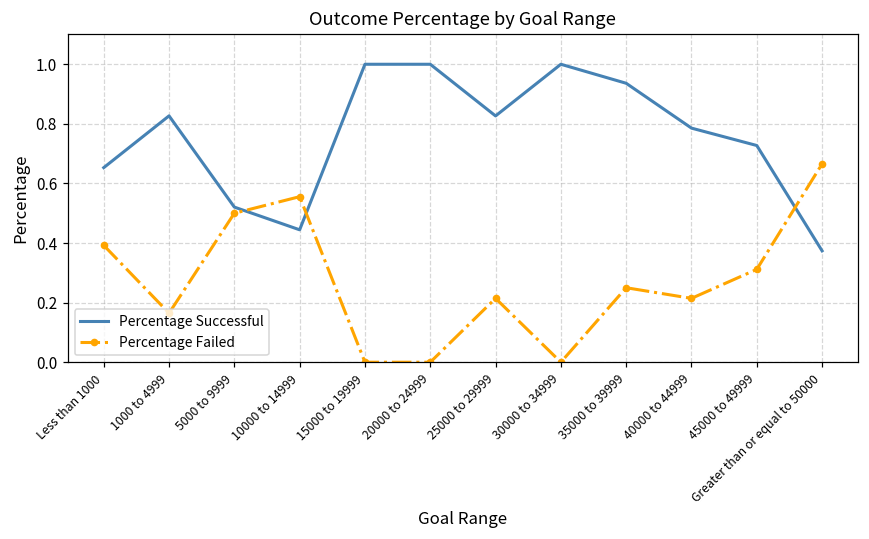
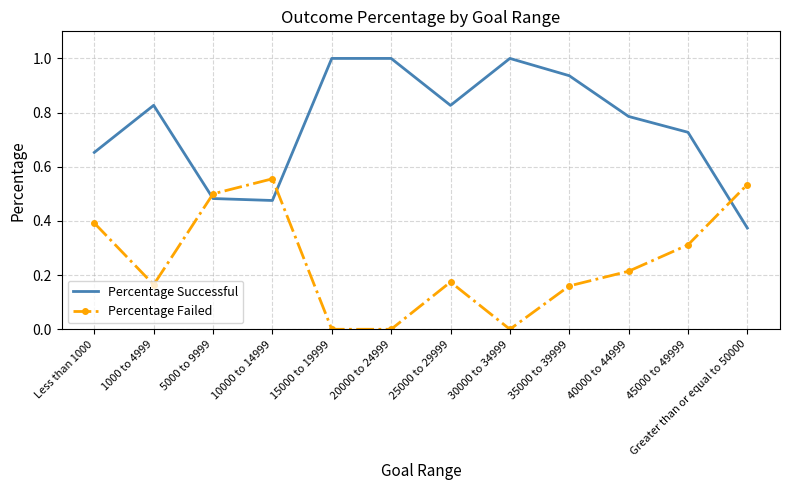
Percentage Successful, 5000 to 9999: 0.52 -> 0.48
Percentage Successful, 10000 to 14999: 0.44 -> 0.48
Percentage Failed, 25000 to 29999: 0.21 -> 0.17
Percentage Failed, 35000 to 39999: 0.25 -> 0.16
Percentage Failed, Greater than or equal to 50000: 0.67 -> 0.53
